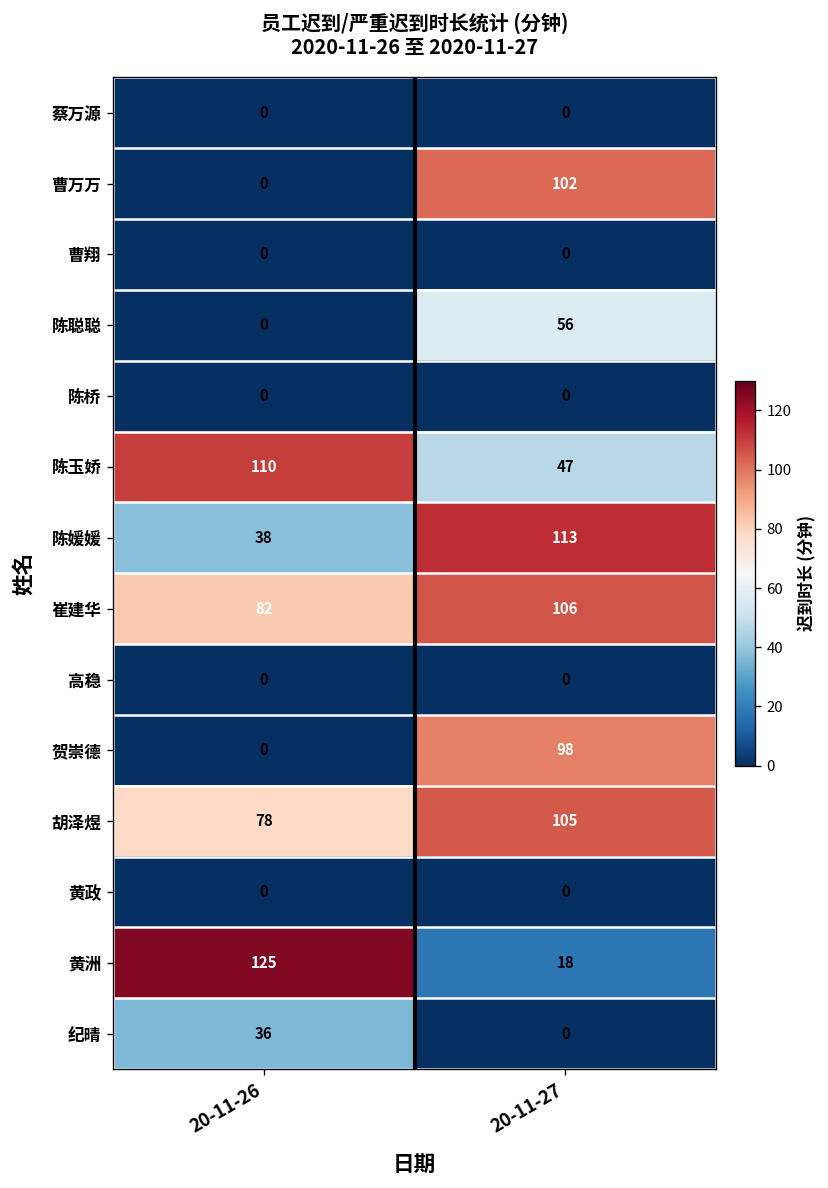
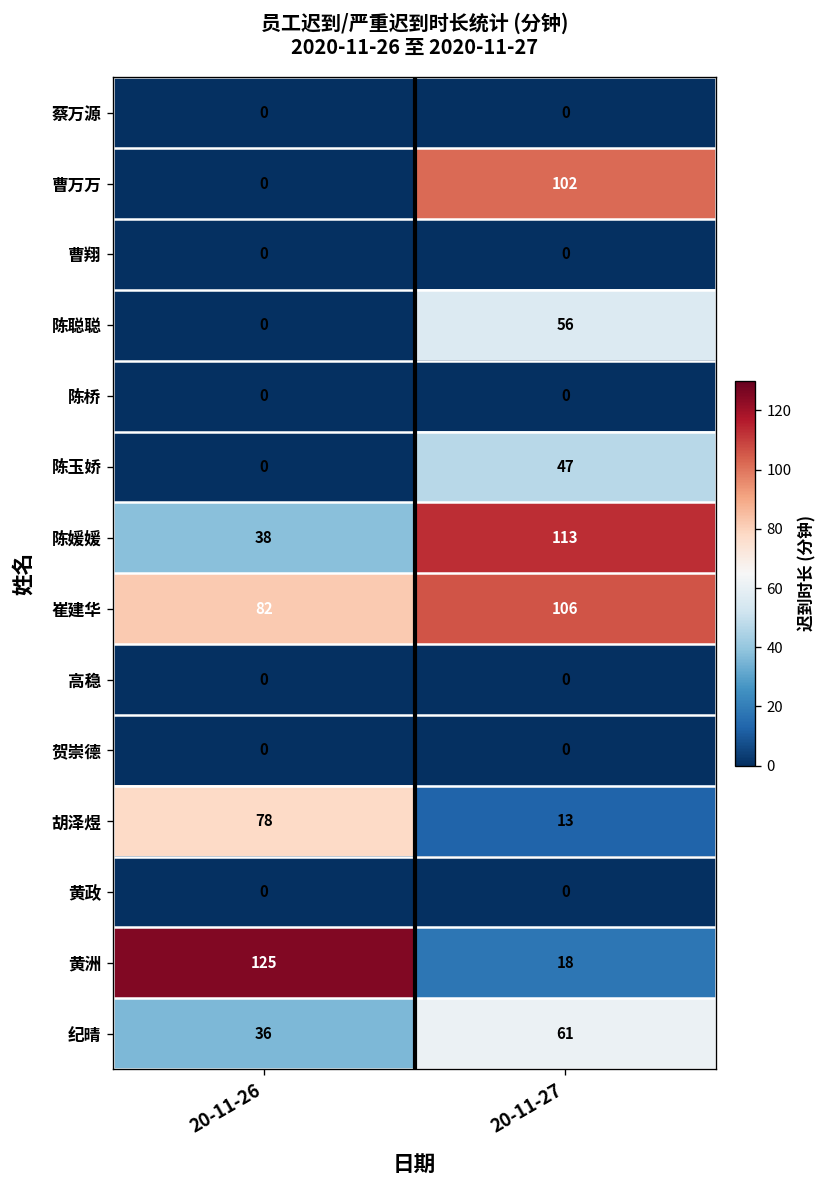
陈玉娇, 20-11-26: 110 -> 0
贺崇德, 20-11-27: 98 -> 0
胡泽煜, 20-11-27: 105 -> 13
纪晴, 20-11-27: 0 -> 61
